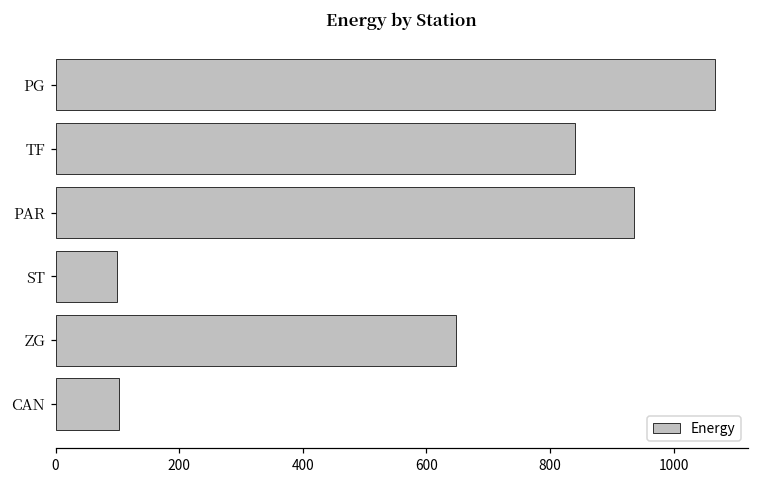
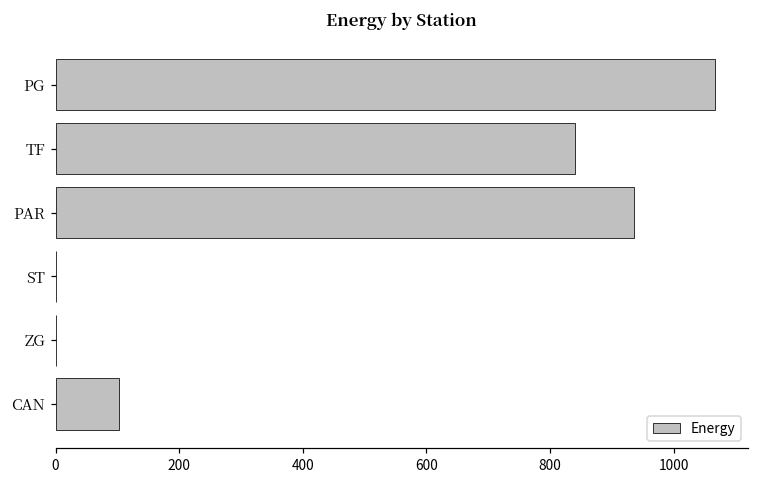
ST: 100 -> 0
ZG: 650 -> 0
